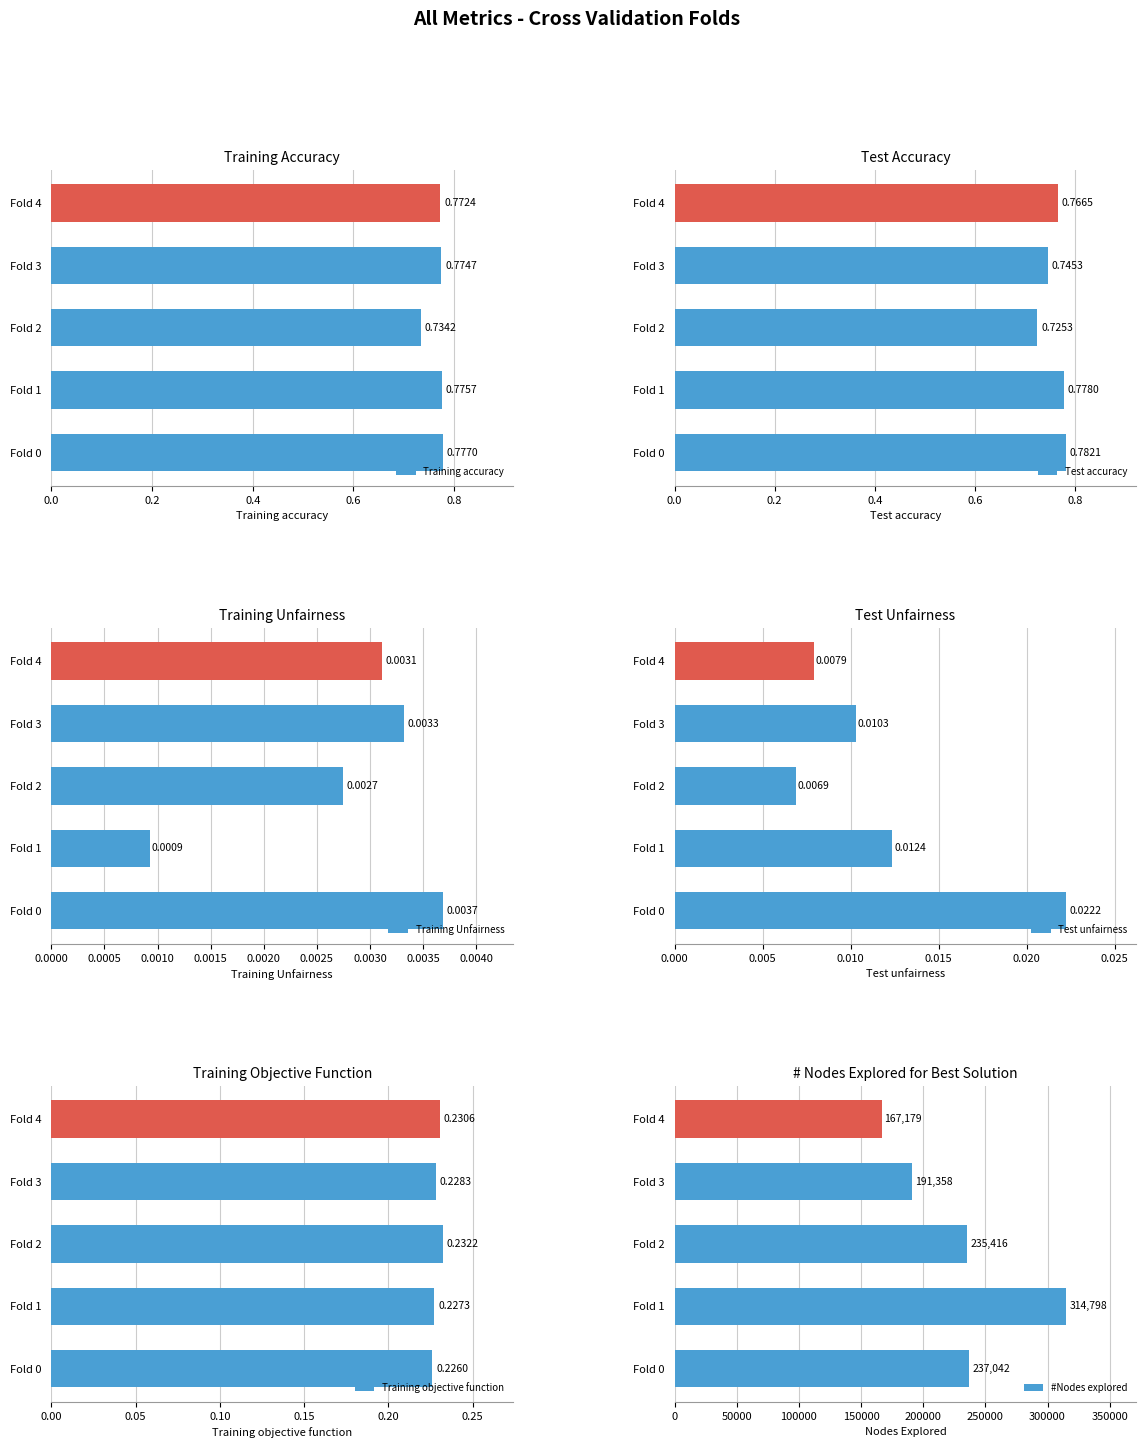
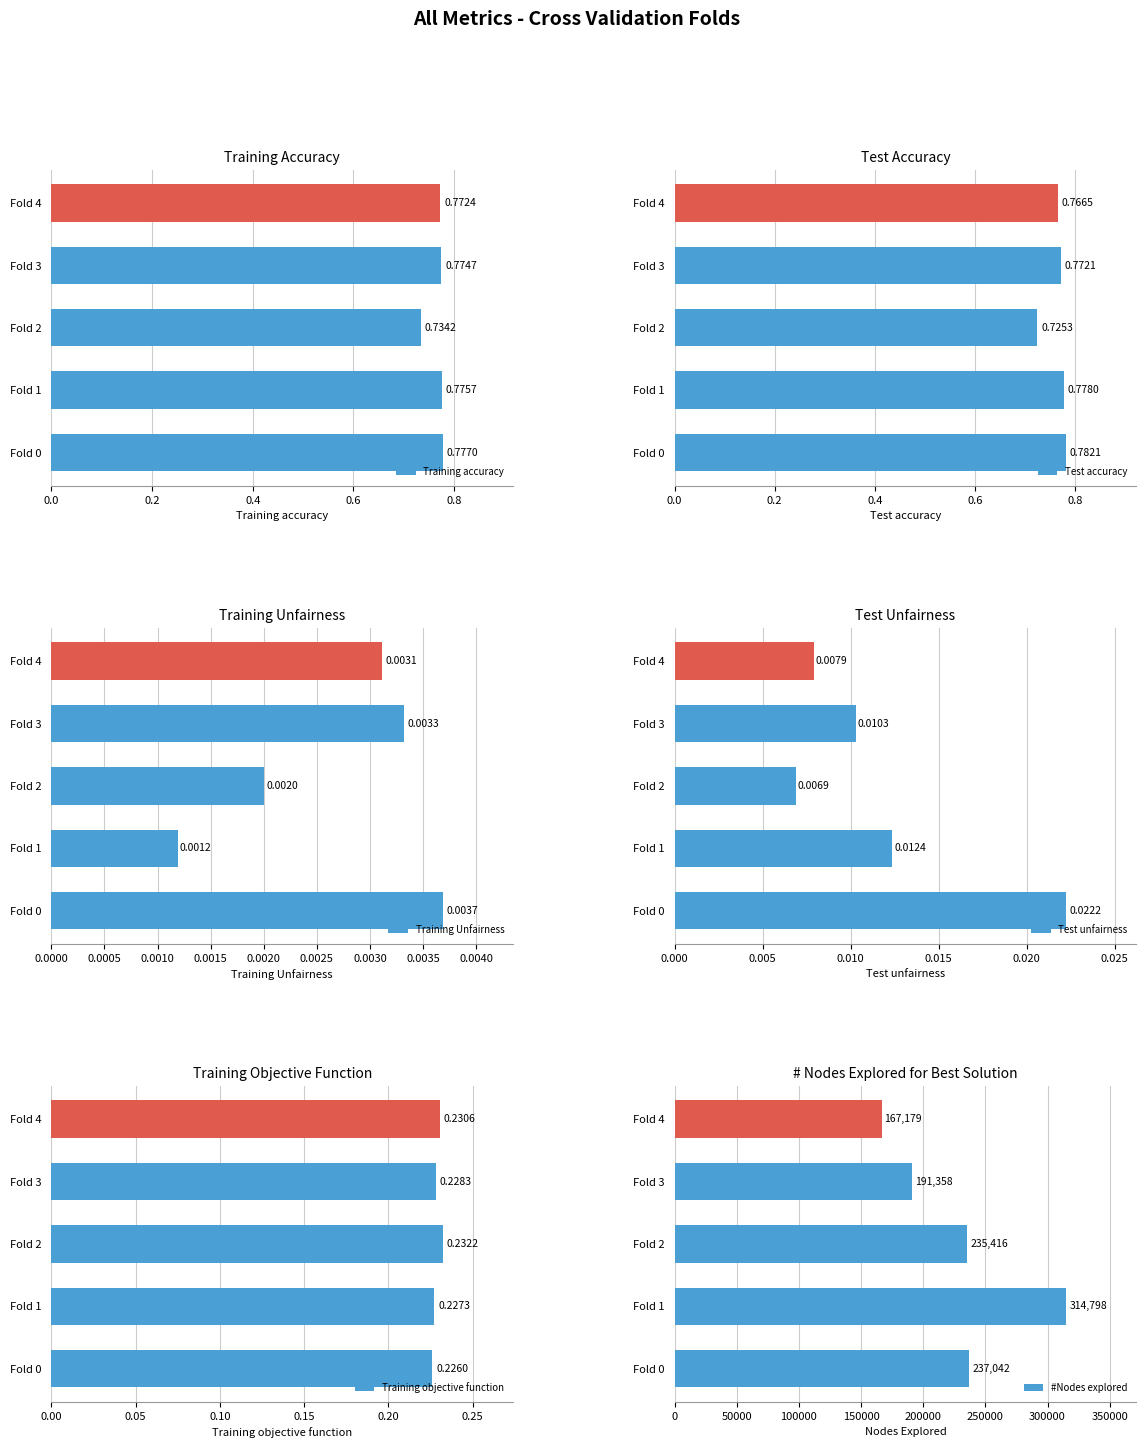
Test Accuracy, Fold 3: 0.7453 -> 0.7721
Training Unfairness, Fold 2: 0.0027 -> 0.0020
Training Unfairness, Fold 1: 0.0009 -> 0.0012
